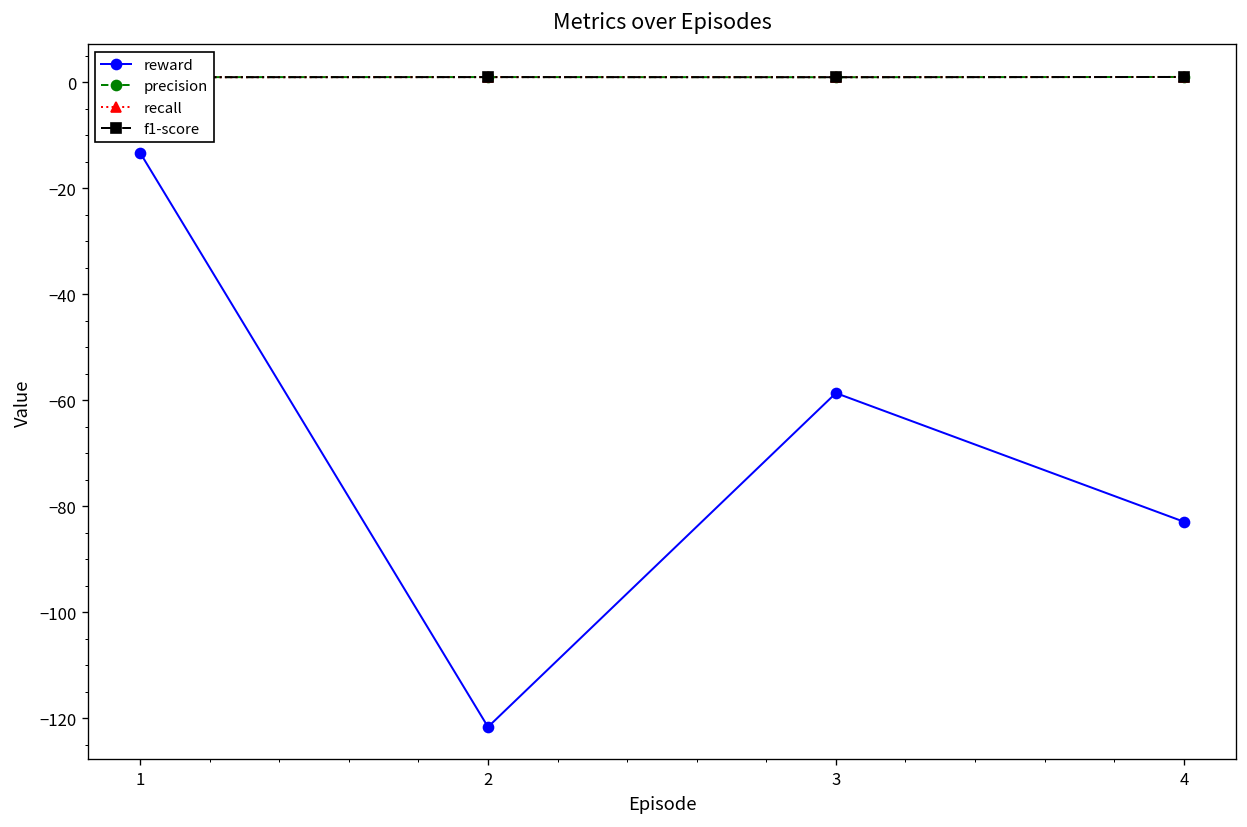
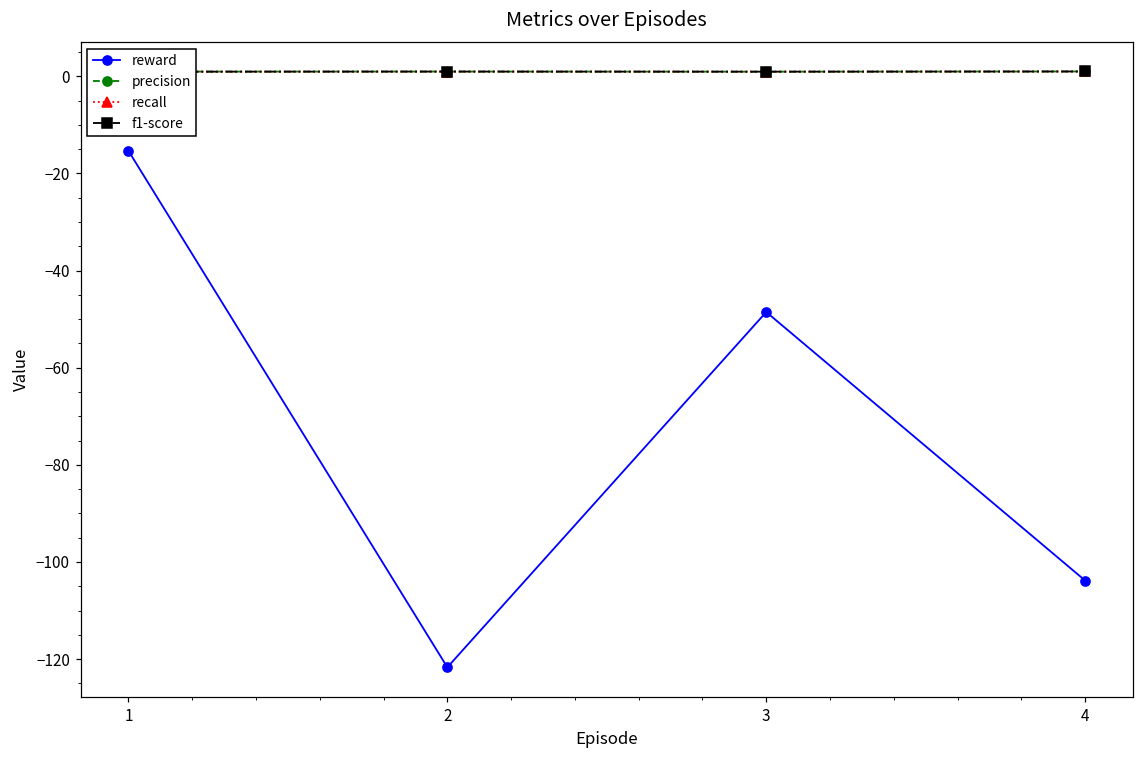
reward, 1: -13 -> -15
reward, 3: -59 -> -49
reward, 4: -83 -> -104
